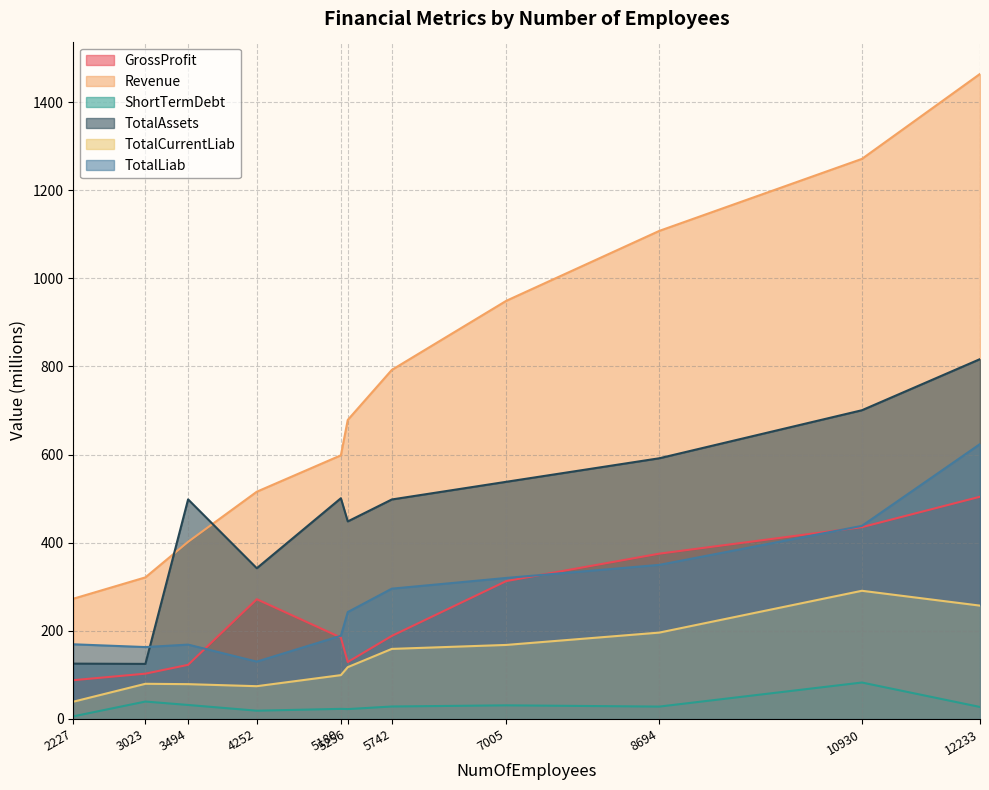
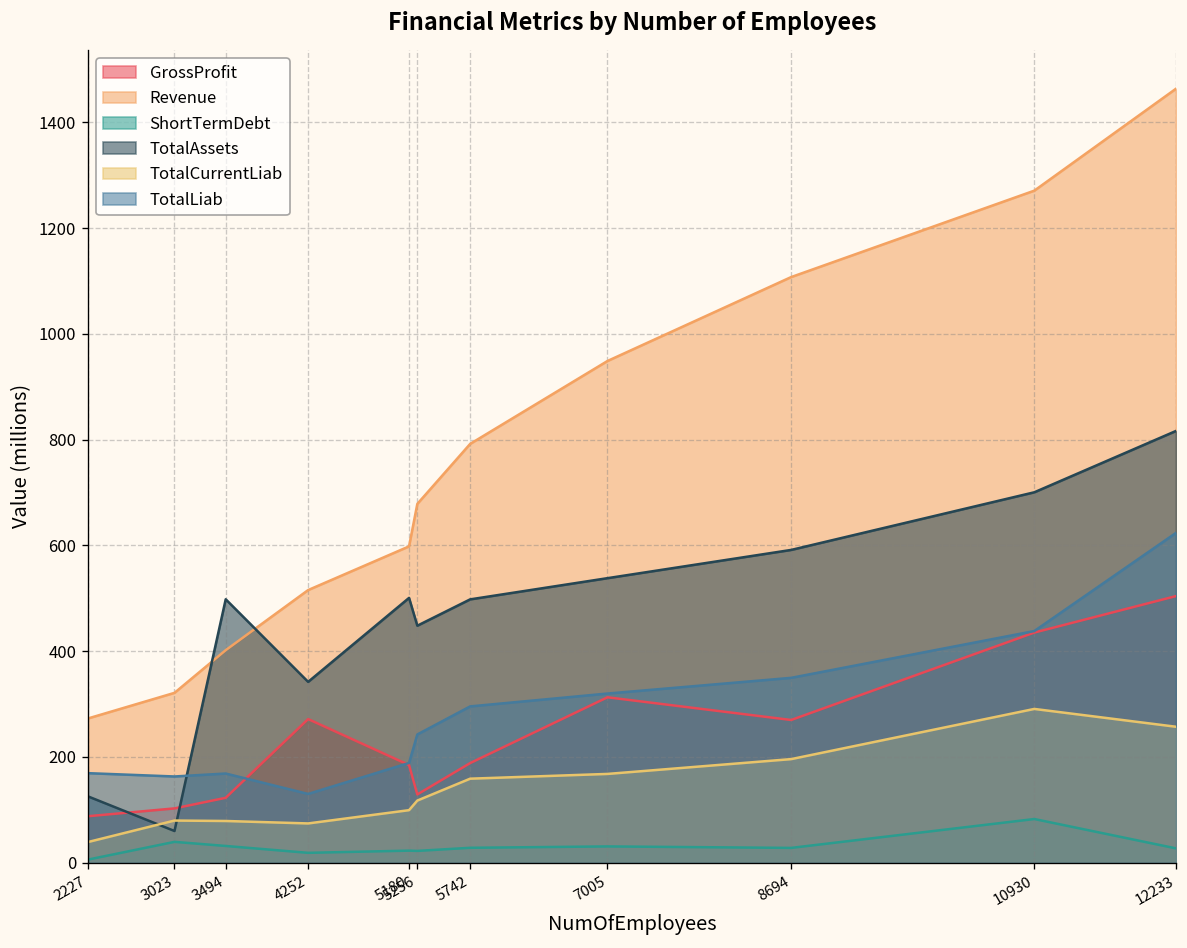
TotalAssets, 3023: 120 -> 60
GrossProfit, 8694: 380 -> 270
